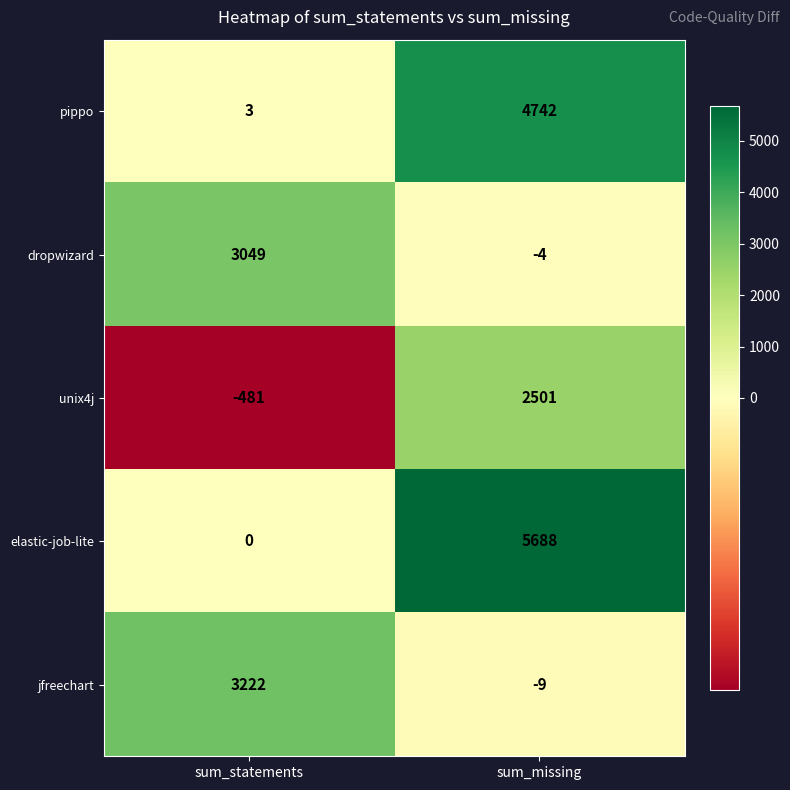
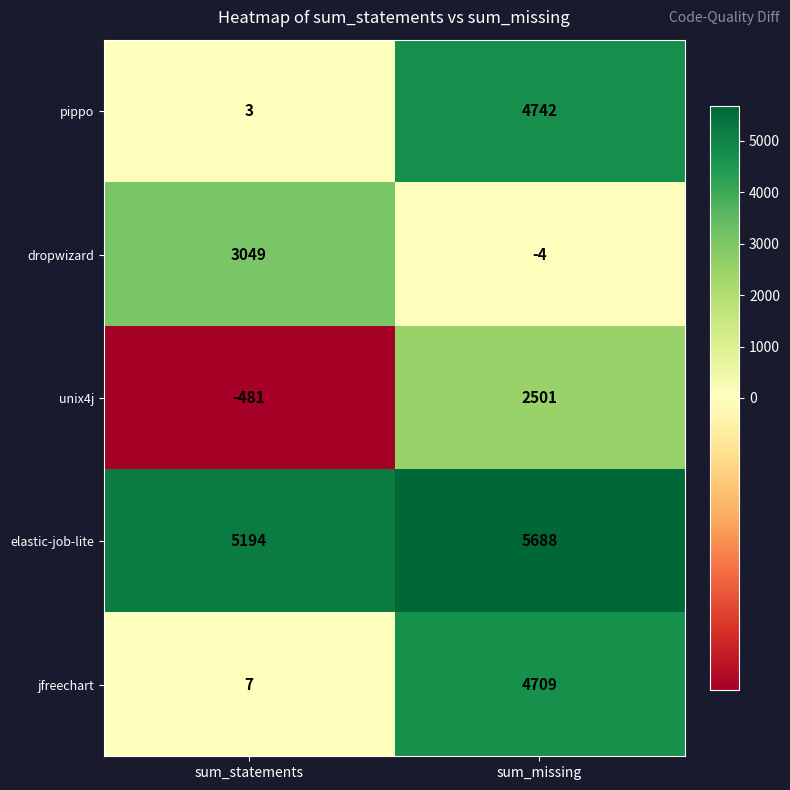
elastic-job-lite, sum_statements: 0 -> 5194
jfreechart, sum_statements: 3222 -> 7
jfreechart, sum_missing: -9 -> 4709
